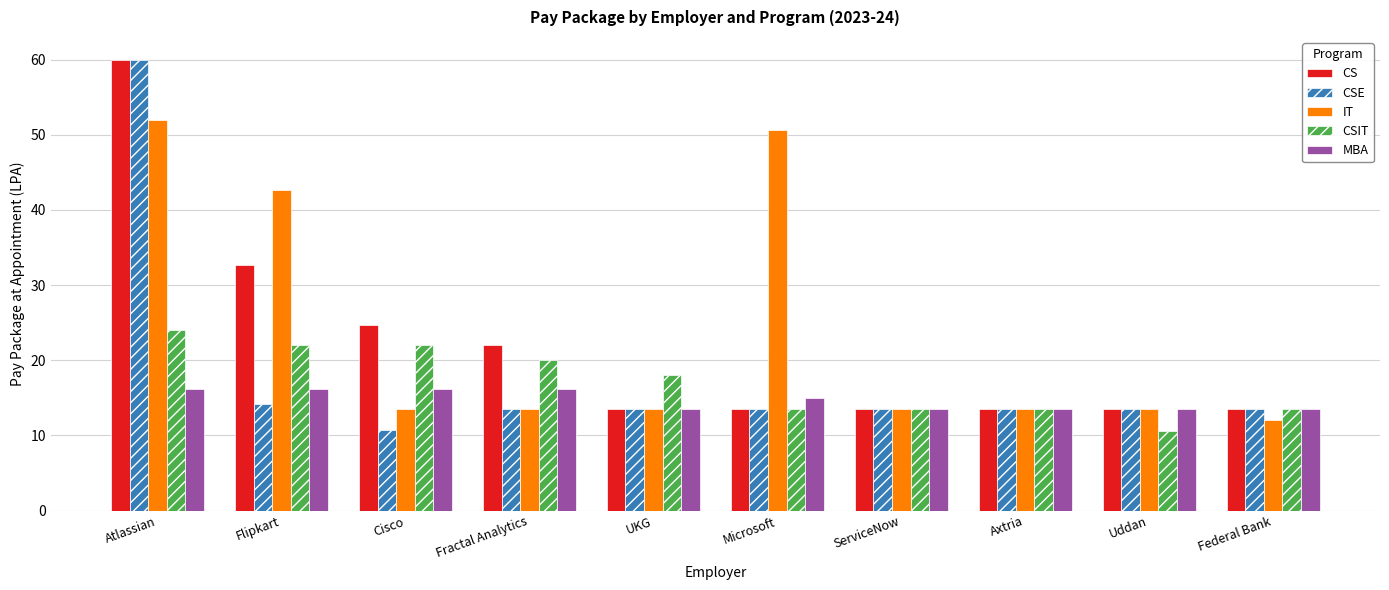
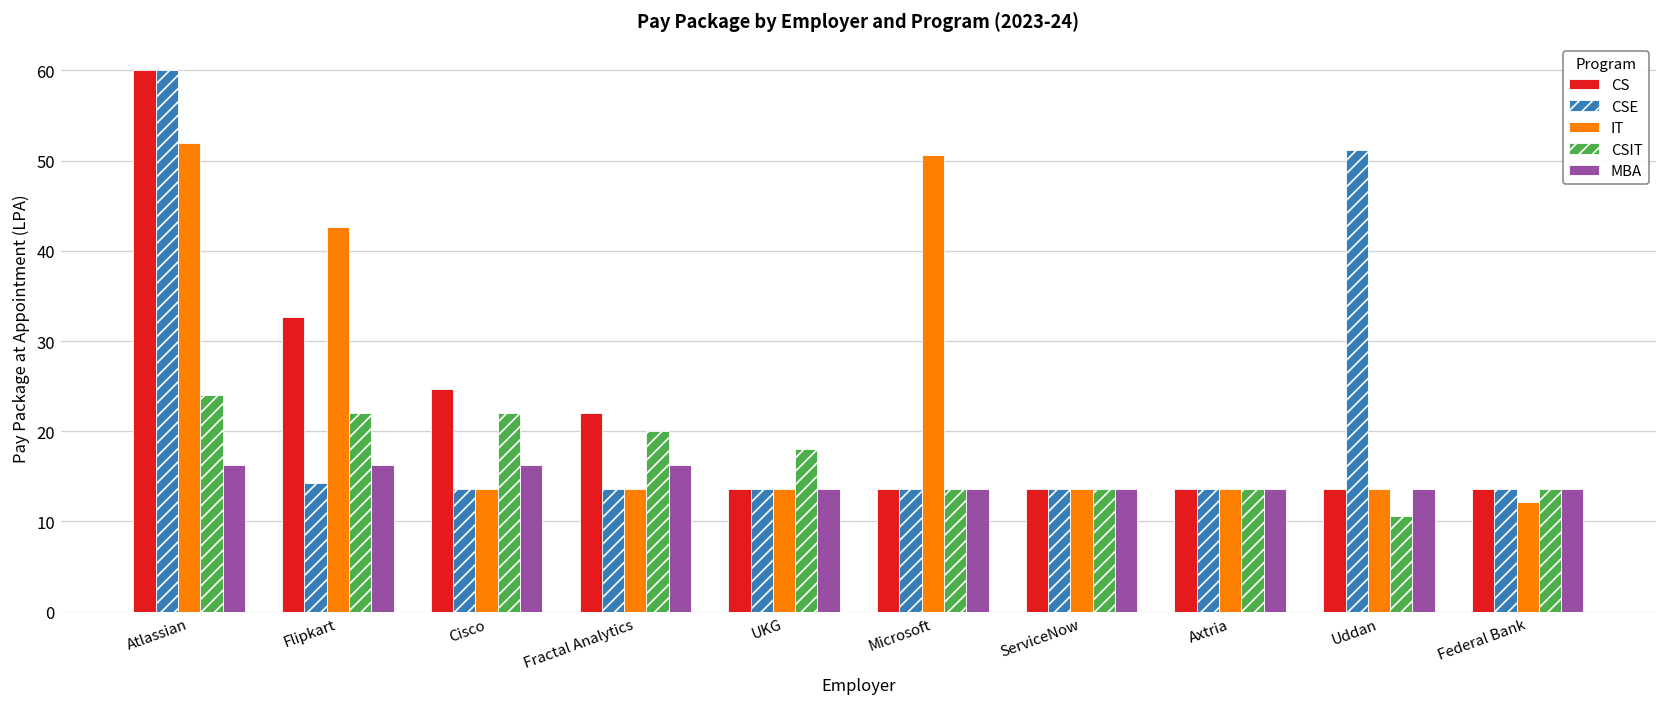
CSE, Cisco: 11 -> 14
MBA, Microsoft: 15 -> 14
CSE, Uddan: 14 -> 51
